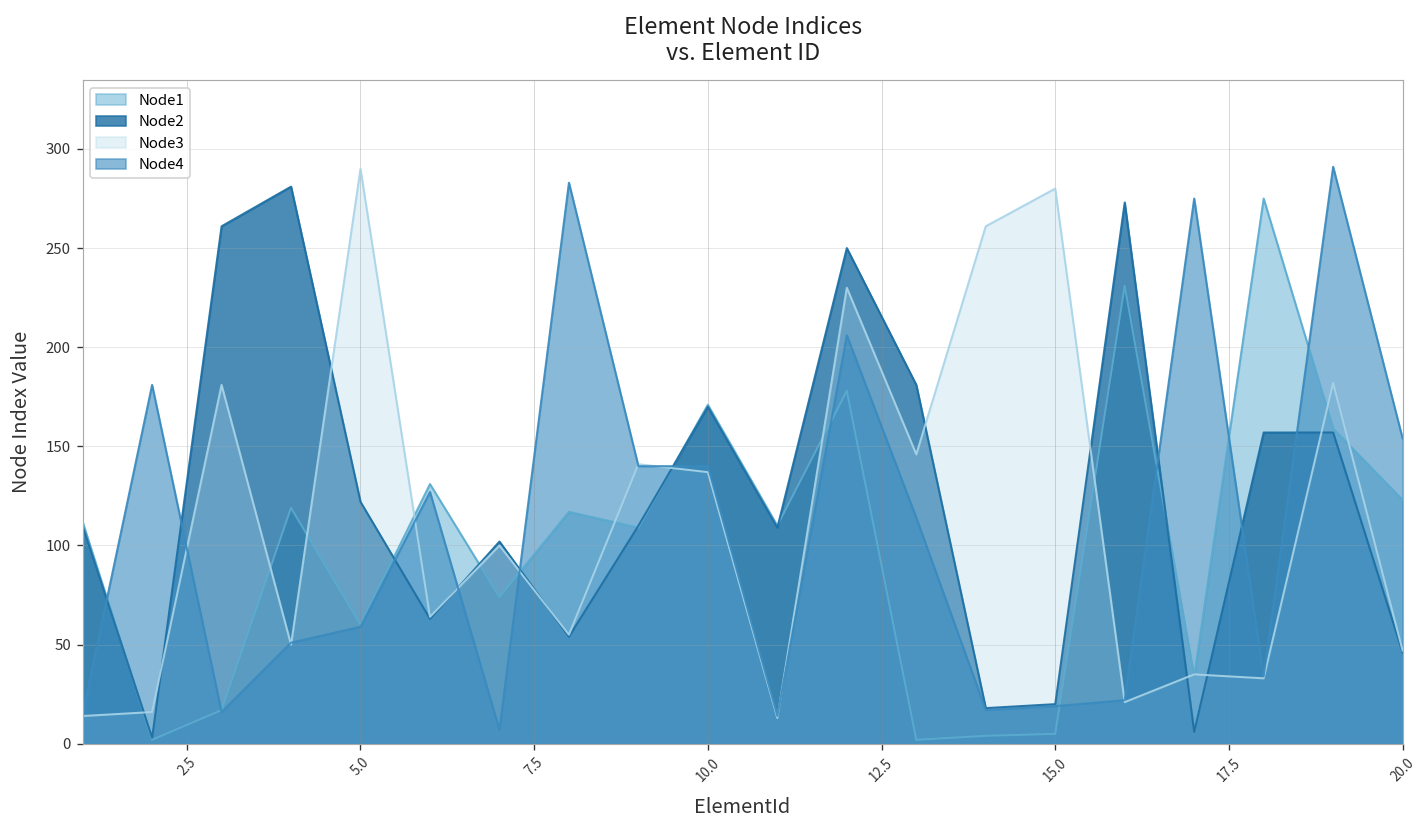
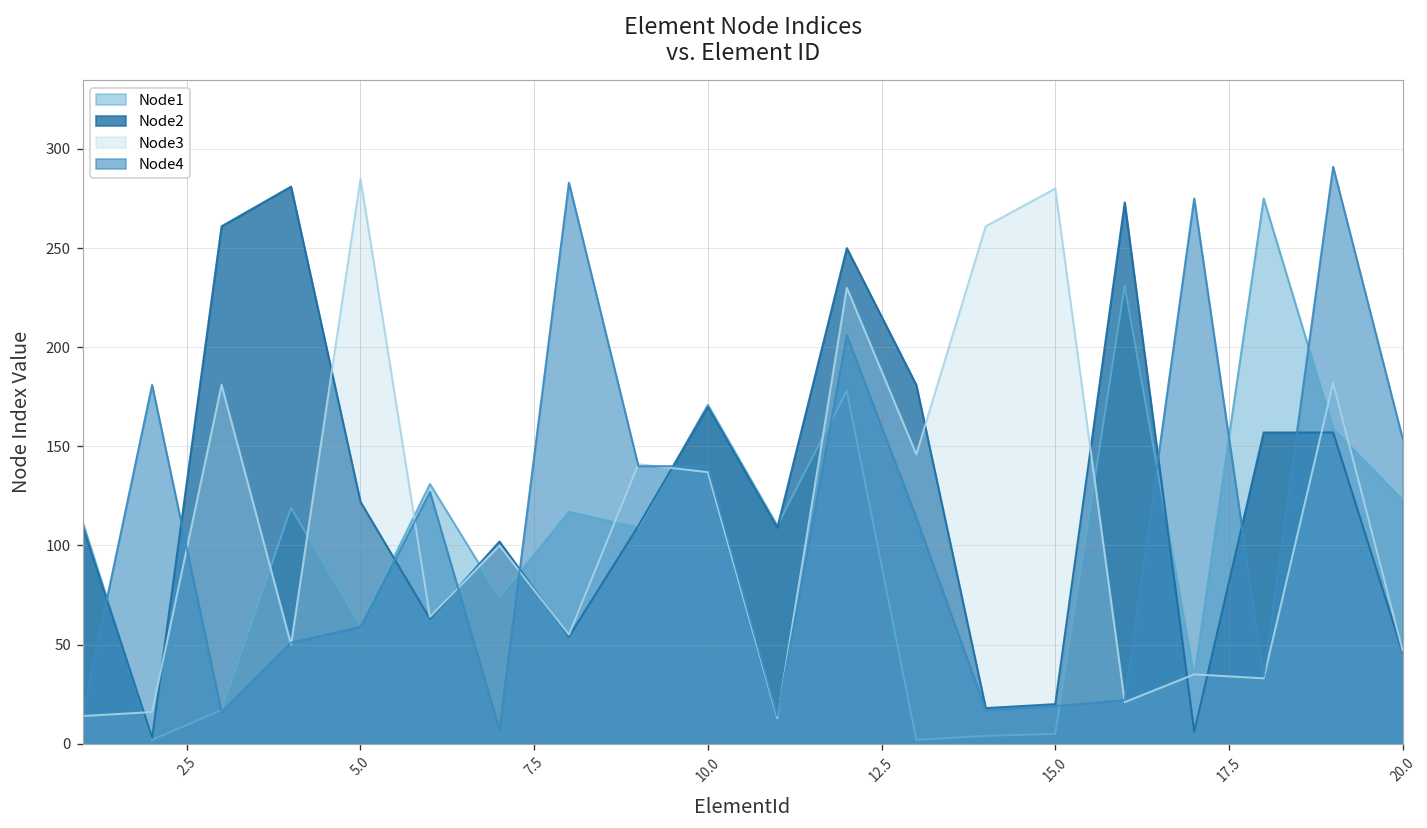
Node3, 5.0: 290 -> 285
